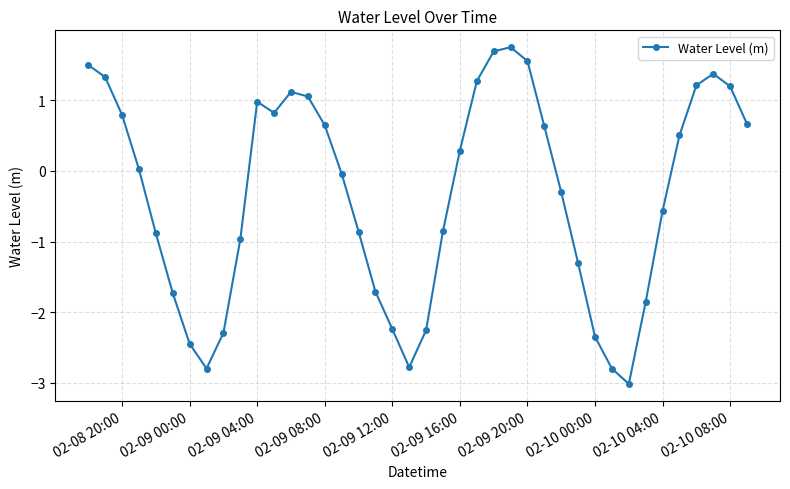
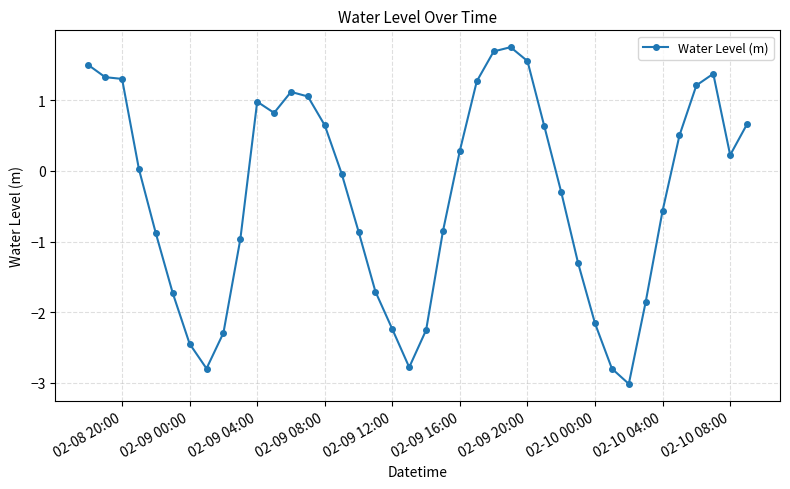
02-08 20:00: 0.8 -> 1.3
02-10 00:00: -2.4 -> -2.2
02-10 08:00: 1.2 -> 0.2
